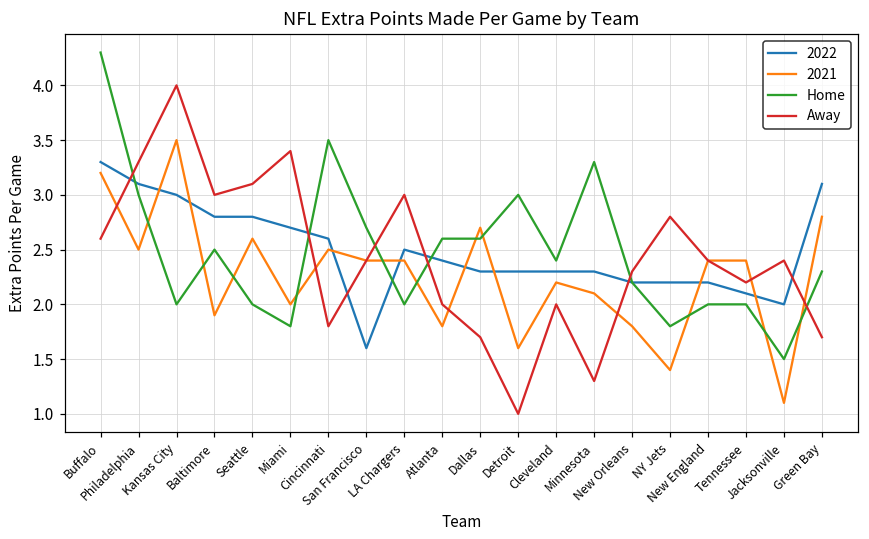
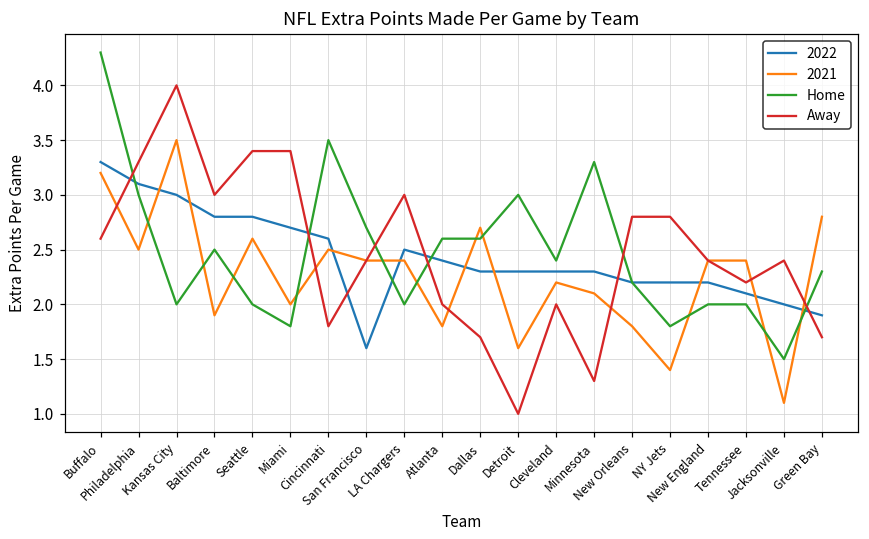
Away, Seattle: 3.1 -> 3.4
Away, New Orleans: 2.3 -> 2.8
2022, Green Bay: 3.1 -> 1.9
